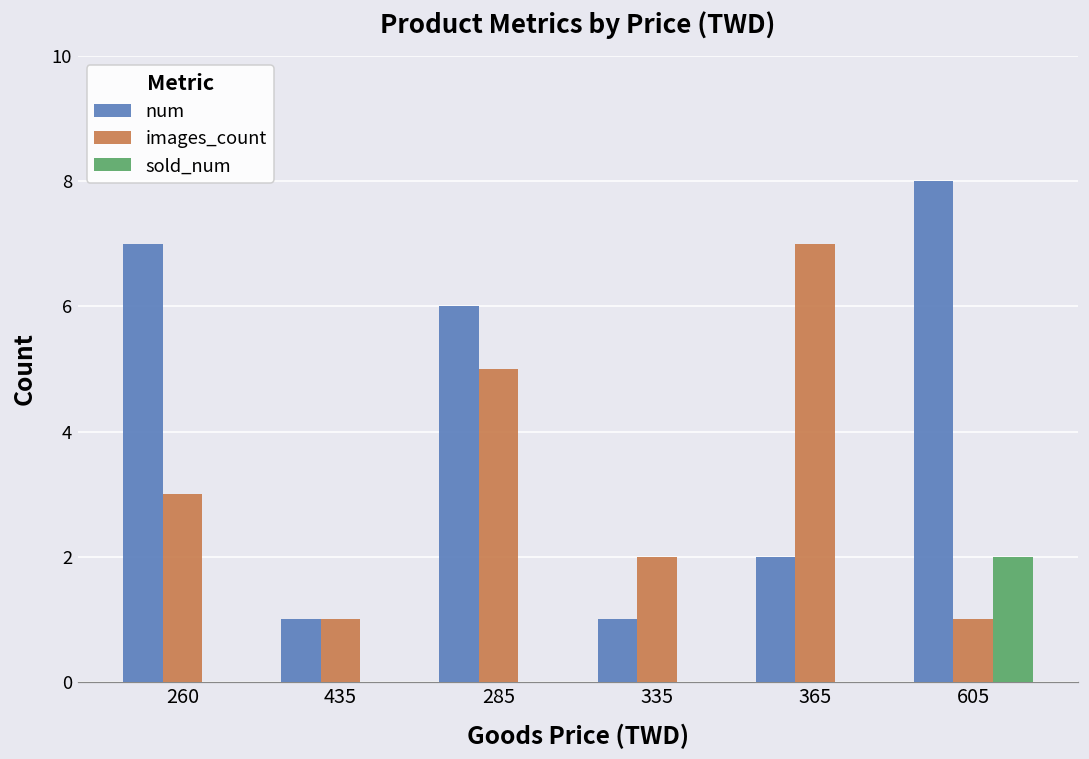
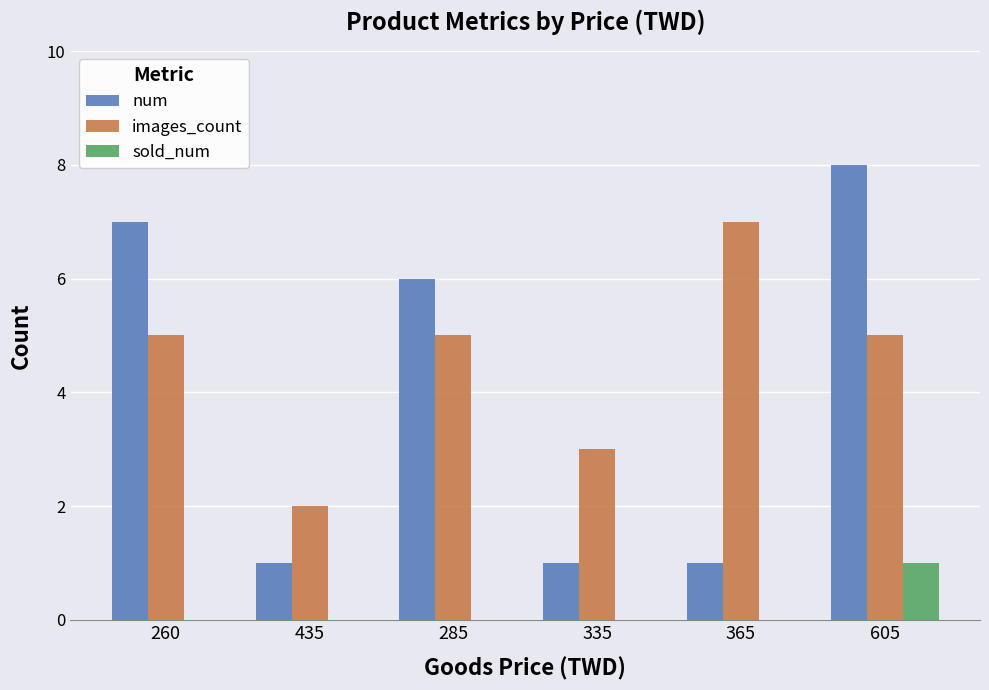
images_count, 260: 3 -> 5
images_count, 435: 1 -> 2
images_count, 335: 2 -> 3
num, 365: 2 -> 1
images_count, 605: 1 -> 5
sold_num, 605: 2 -> 1
